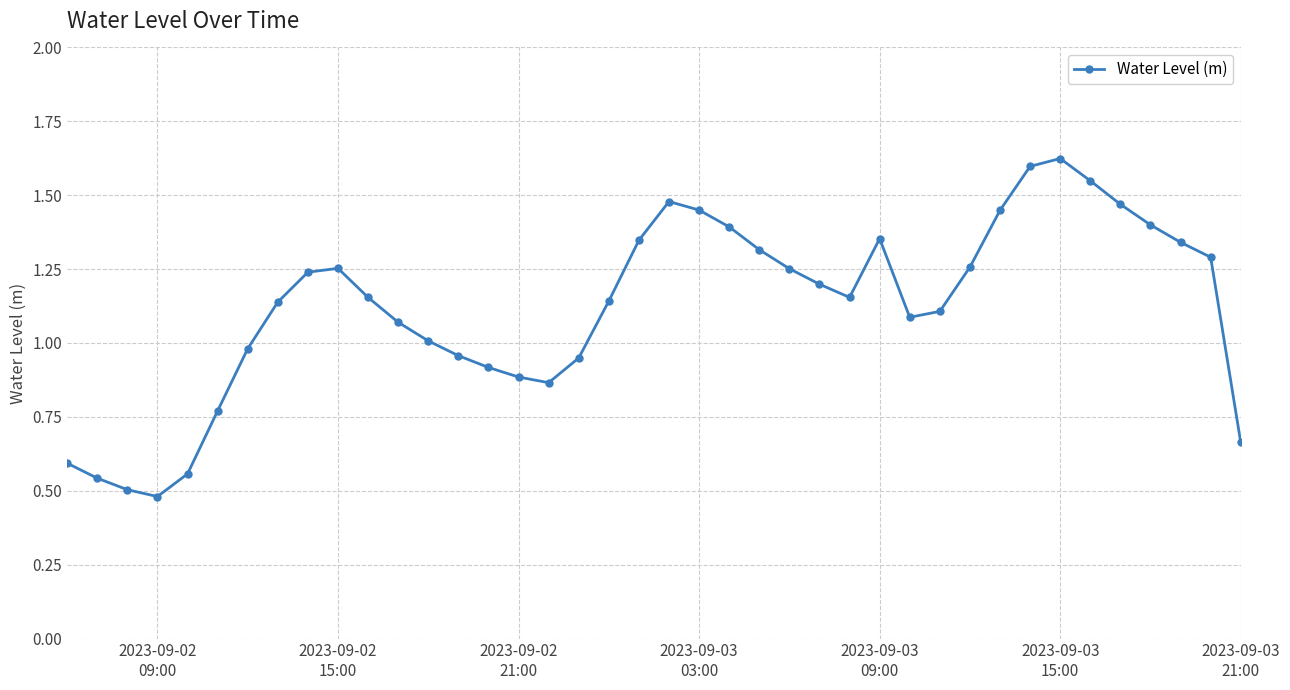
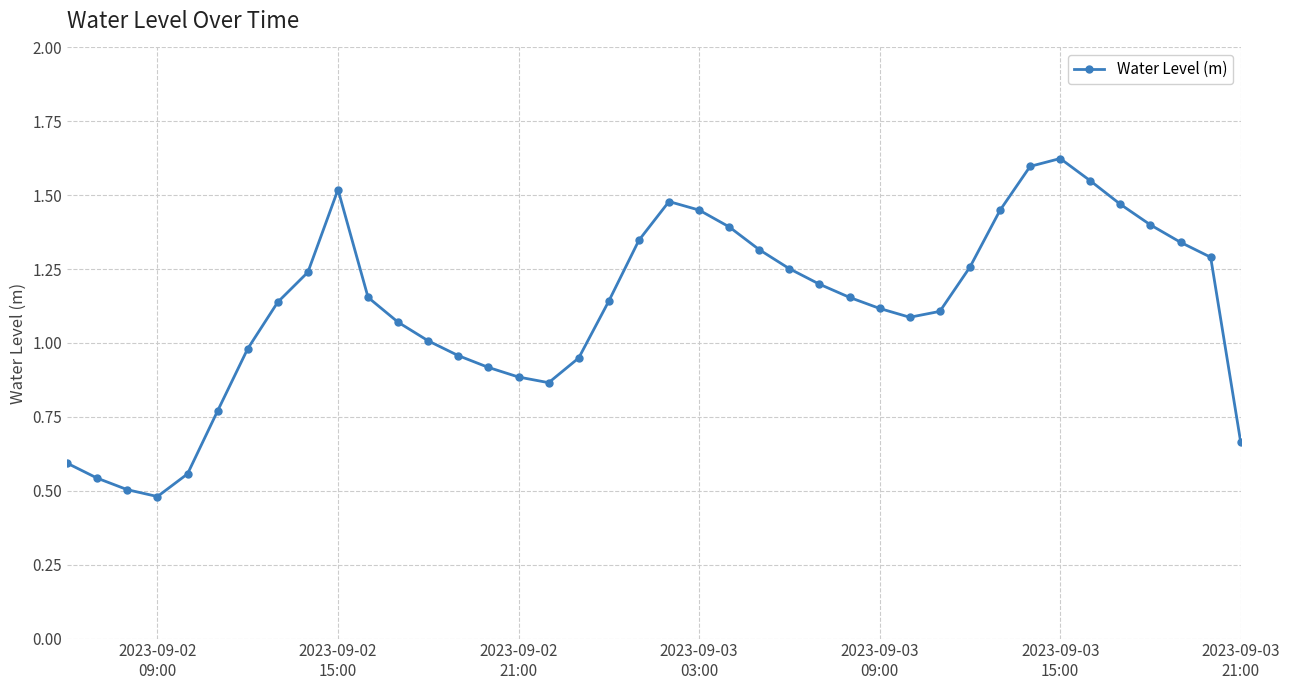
2023-09-02 15:00: 1.25 -> 1.52
2023-09-03 09:00: 1.35 -> 1.12
